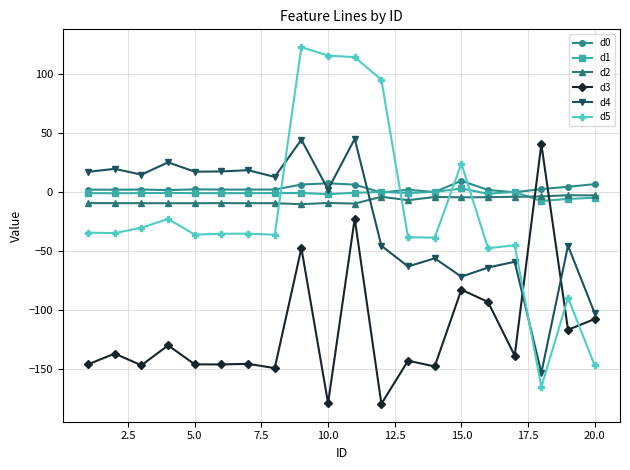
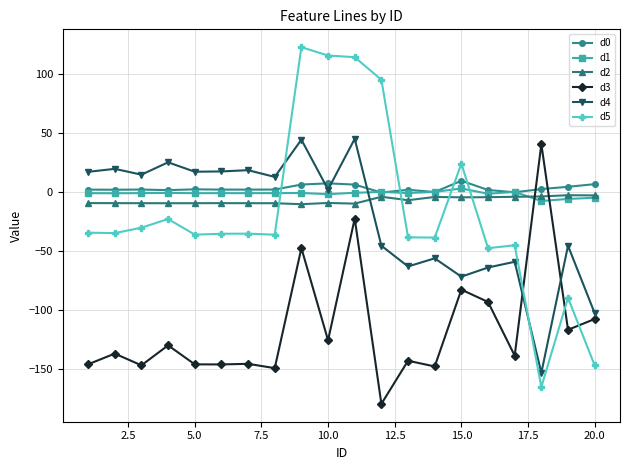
d3, 10.0: -179 -> -126
